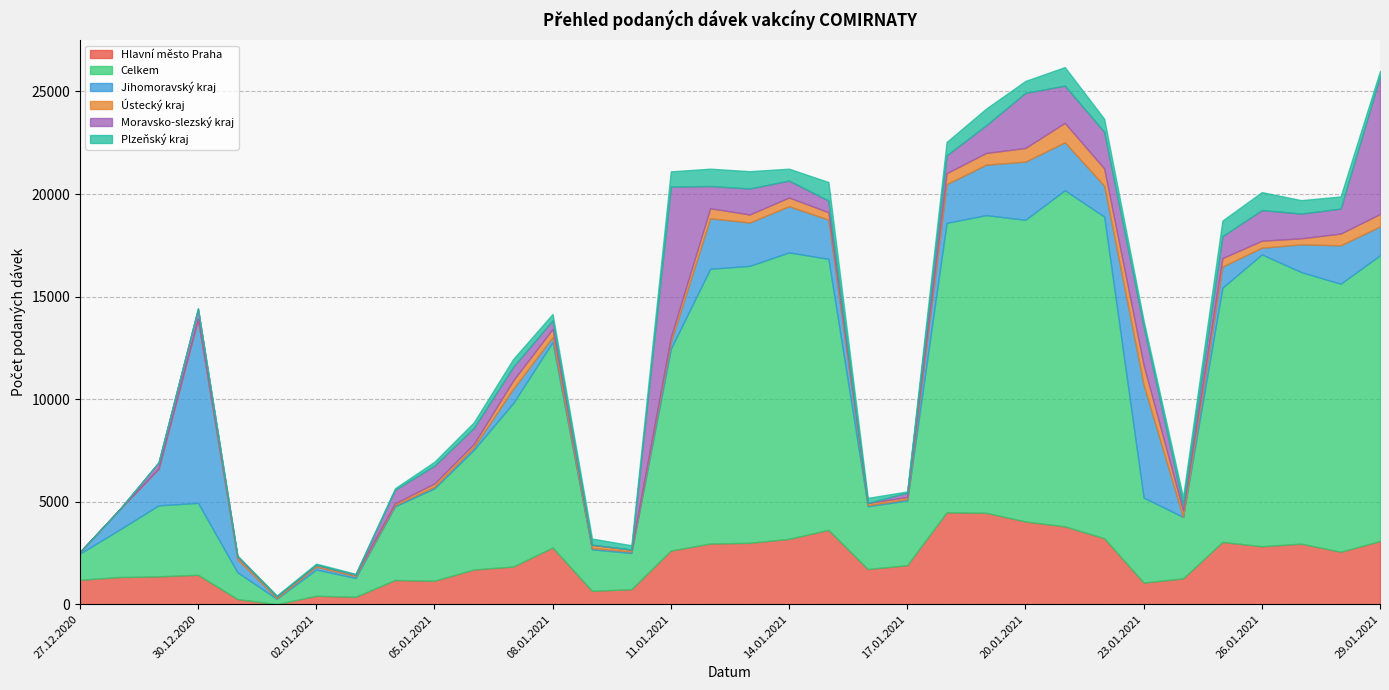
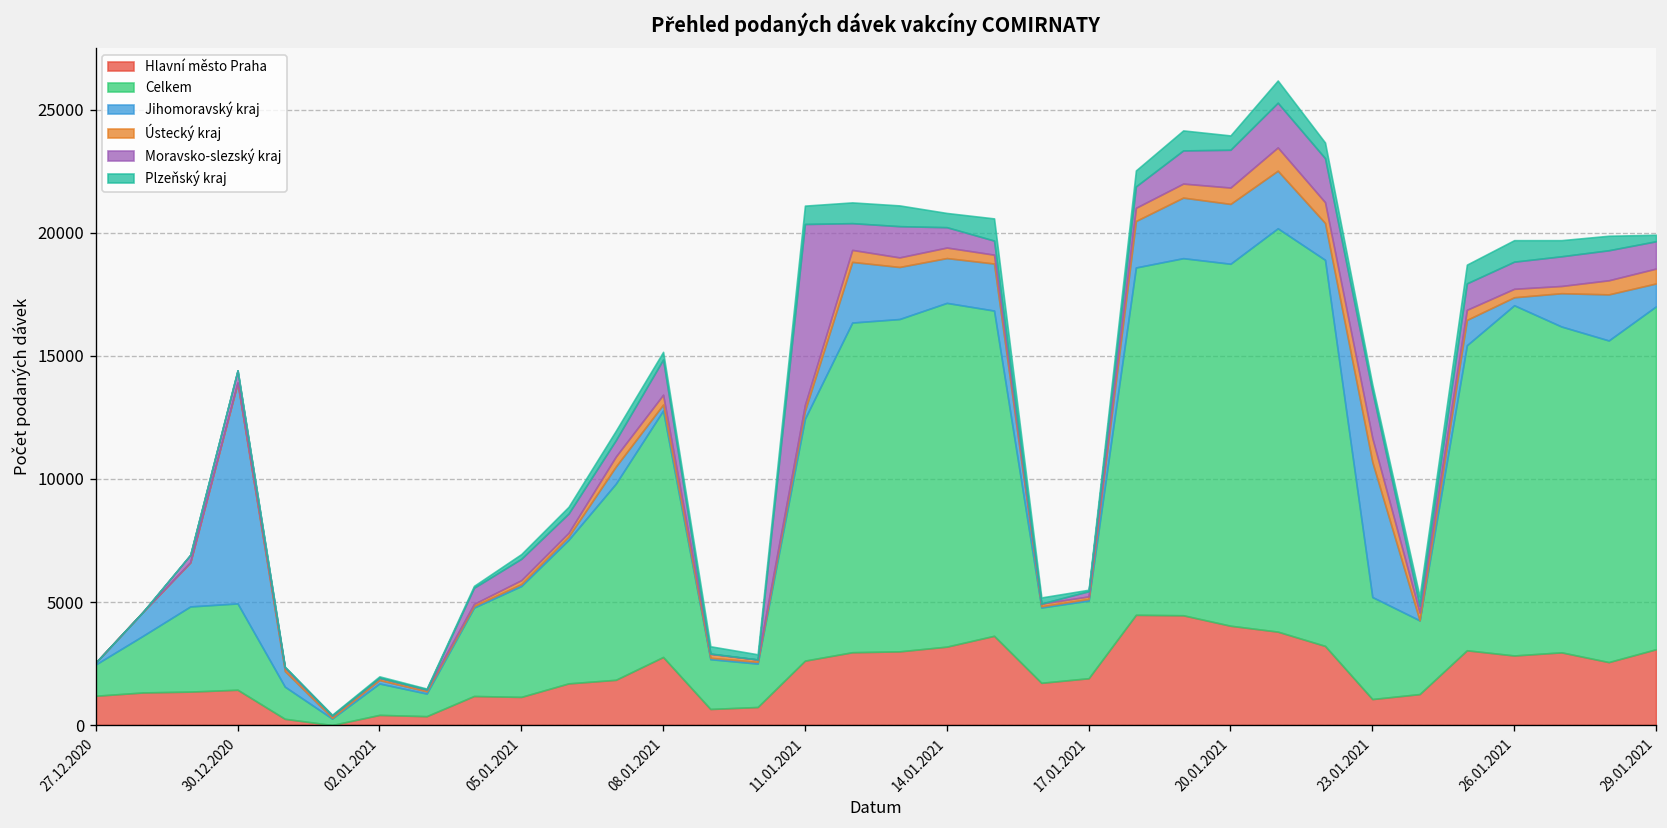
Moravsko-slezský kraj, 08.01.2021: 400 -> 1400
Jihomoravský kraj, 14.01.2021: 2200 -> 1800
Jihomoravský kraj, 20.01.2021: 2800 -> 2400
Moravsko-slezský kraj, 20.01.2021: 2700 -> 1500
Moravsko-slezský kraj, 26.01.2021: 1500 -> 1100
Jihomoravský kraj, 29.01.2021: 1400 -> 900
Moravsko-slezský kraj, 29.01.2021: 6700 -> 1100
